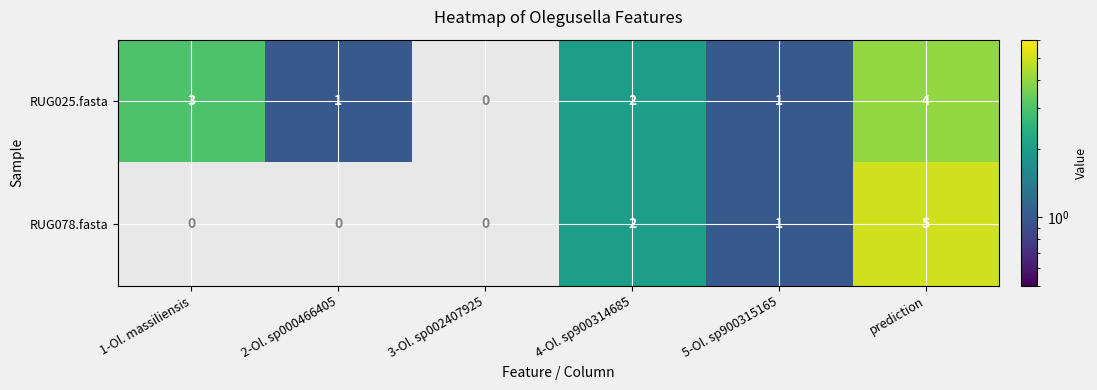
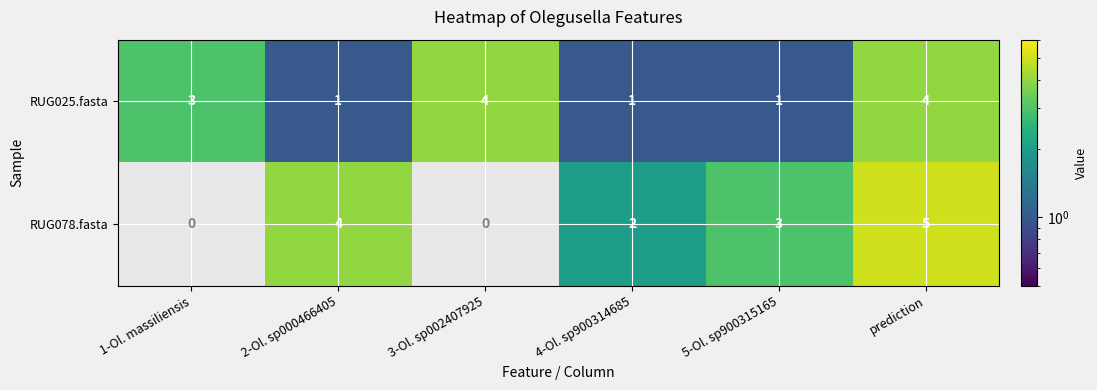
RUG025.fasta, 3-Ol. sp002407925: 0 -> 4
RUG025.fasta, 4-Ol. sp900314685: 2 -> 1
RUG078.fasta, 2-Ol. sp000466405: 0 -> 4
RUG078.fasta, 5-Ol. sp900315165: 1 -> 3
